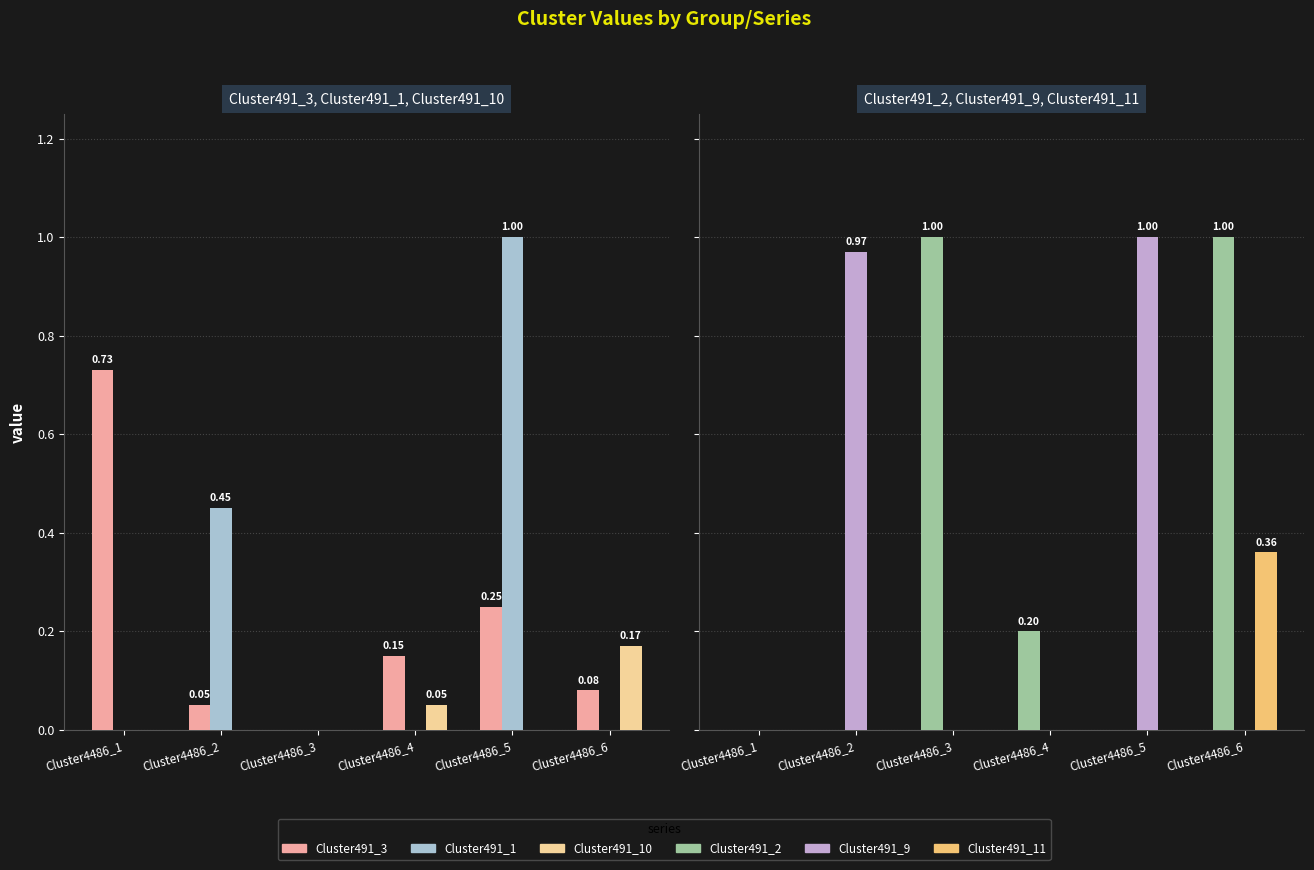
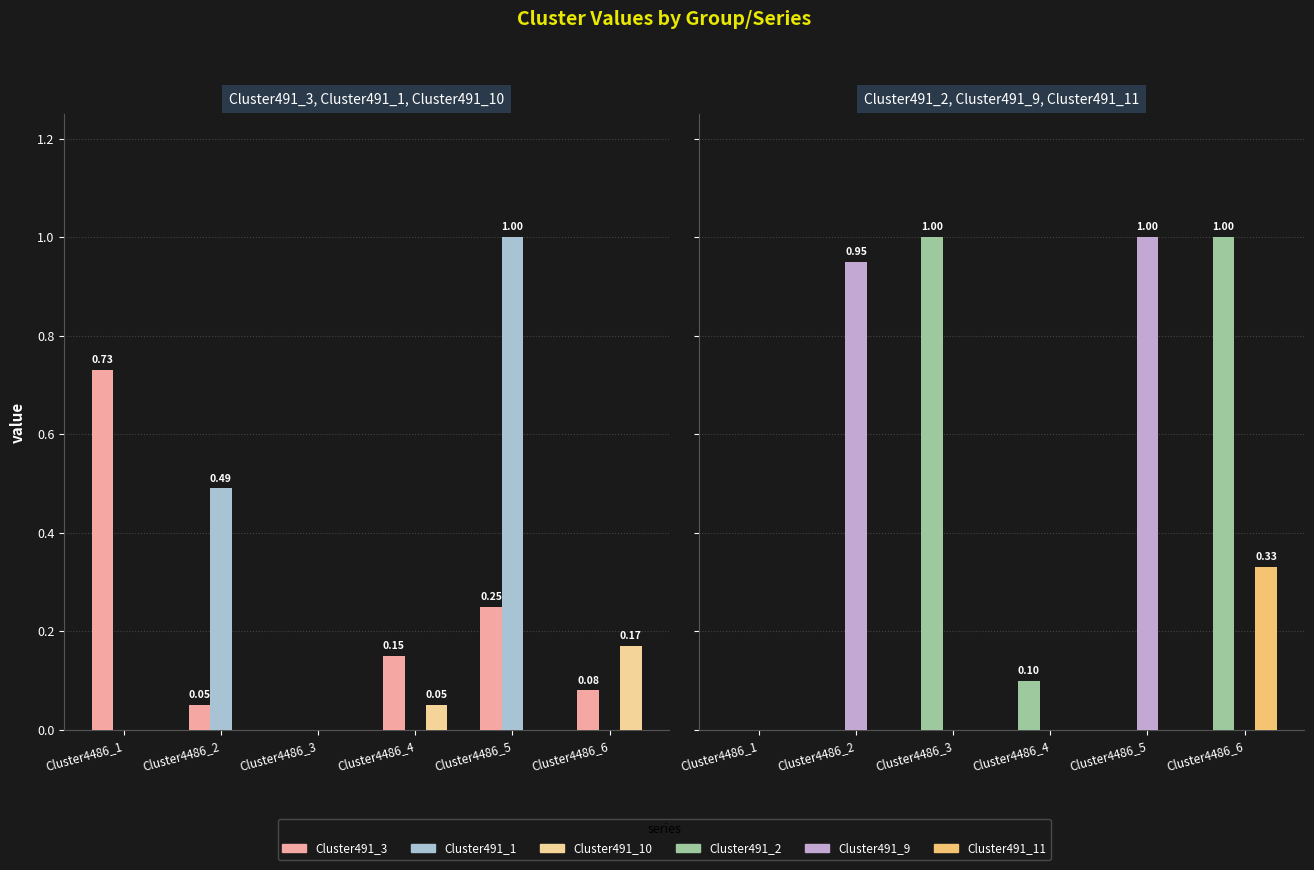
Cluster491_3, Cluster491_1, Cluster491_10, Cluster491_1, Cluster4486_2: 0.45 -> 0.49
Cluster491_2, Cluster491_9, Cluster491_11, Cluster491_9, Cluster4486_2: 0.97 -> 0.95
Cluster491_2, Cluster491_9, Cluster491_11, Cluster491_2, Cluster4486_4: 0.20 -> 0.10
Cluster491_2, Cluster491_9, Cluster491_11, Cluster491_11, Cluster4486_6: 0.36 -> 0.33
